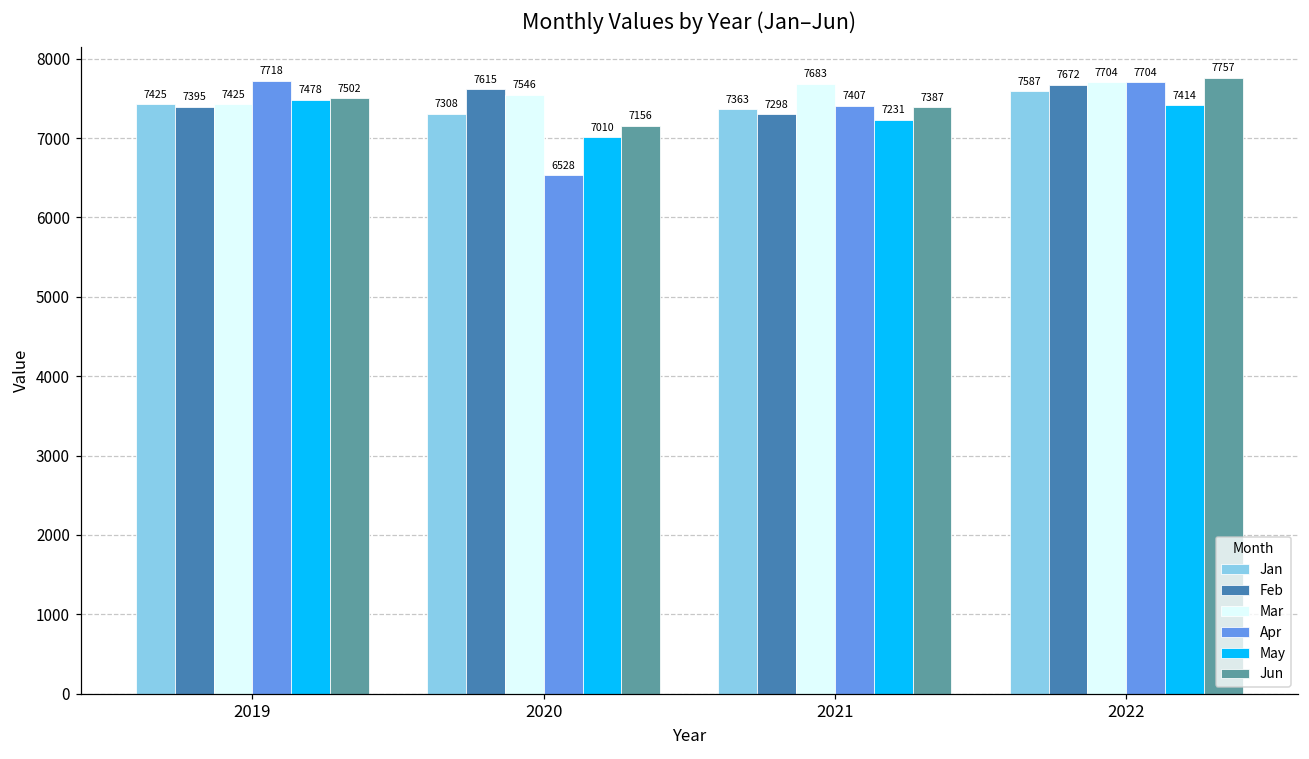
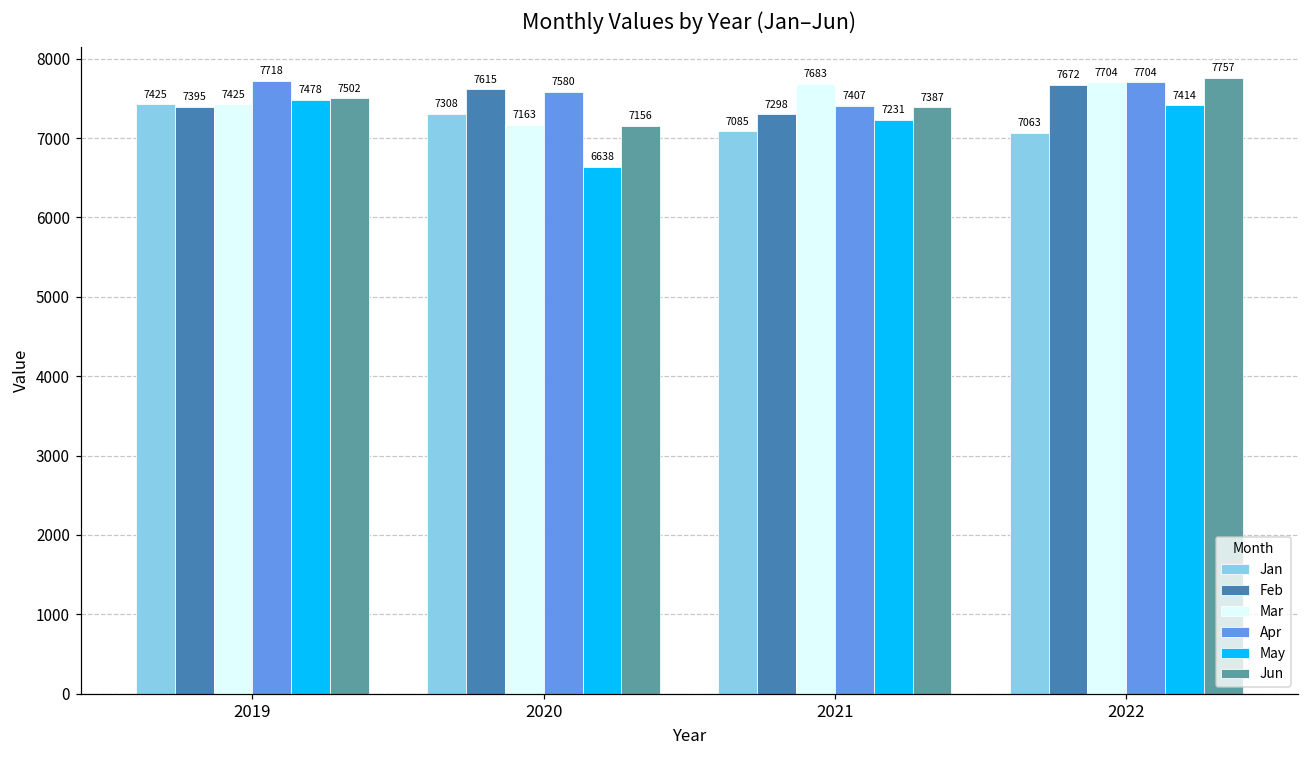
Mar, 2020: 7546 -> 7163
Apr, 2020: 6528 -> 7580
May, 2020: 7010 -> 6638
Jan, 2021: 7363 -> 7085
Jan, 2022: 7587 -> 7063
